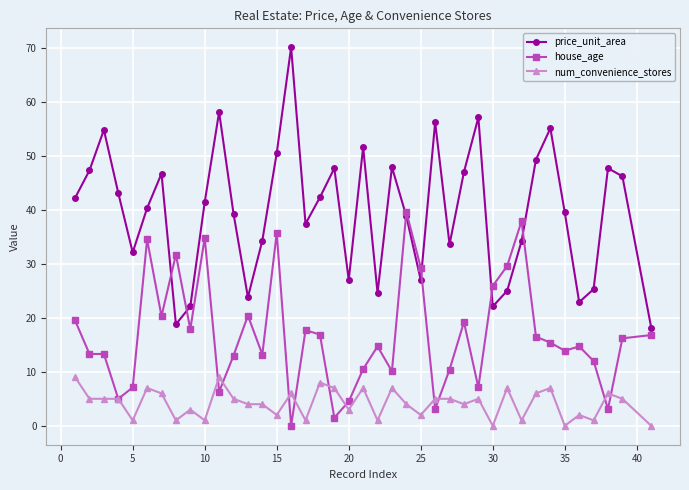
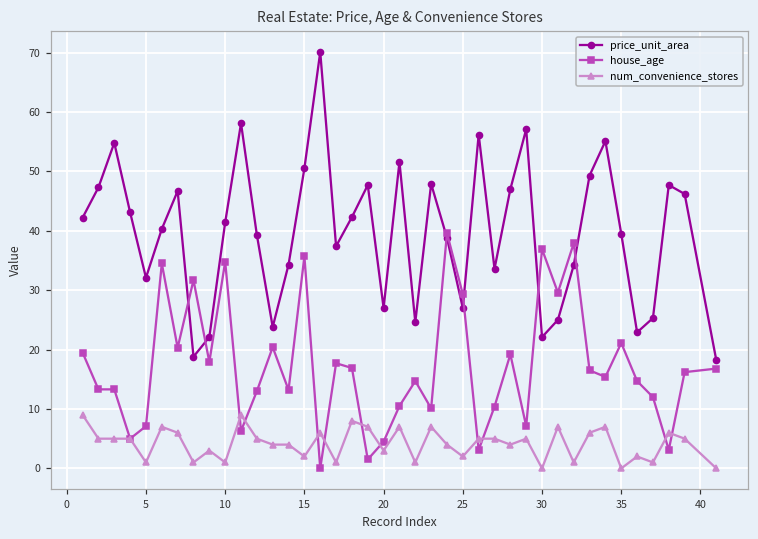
house_age, 30: 26 -> 37
house_age, 35: 14 -> 21
